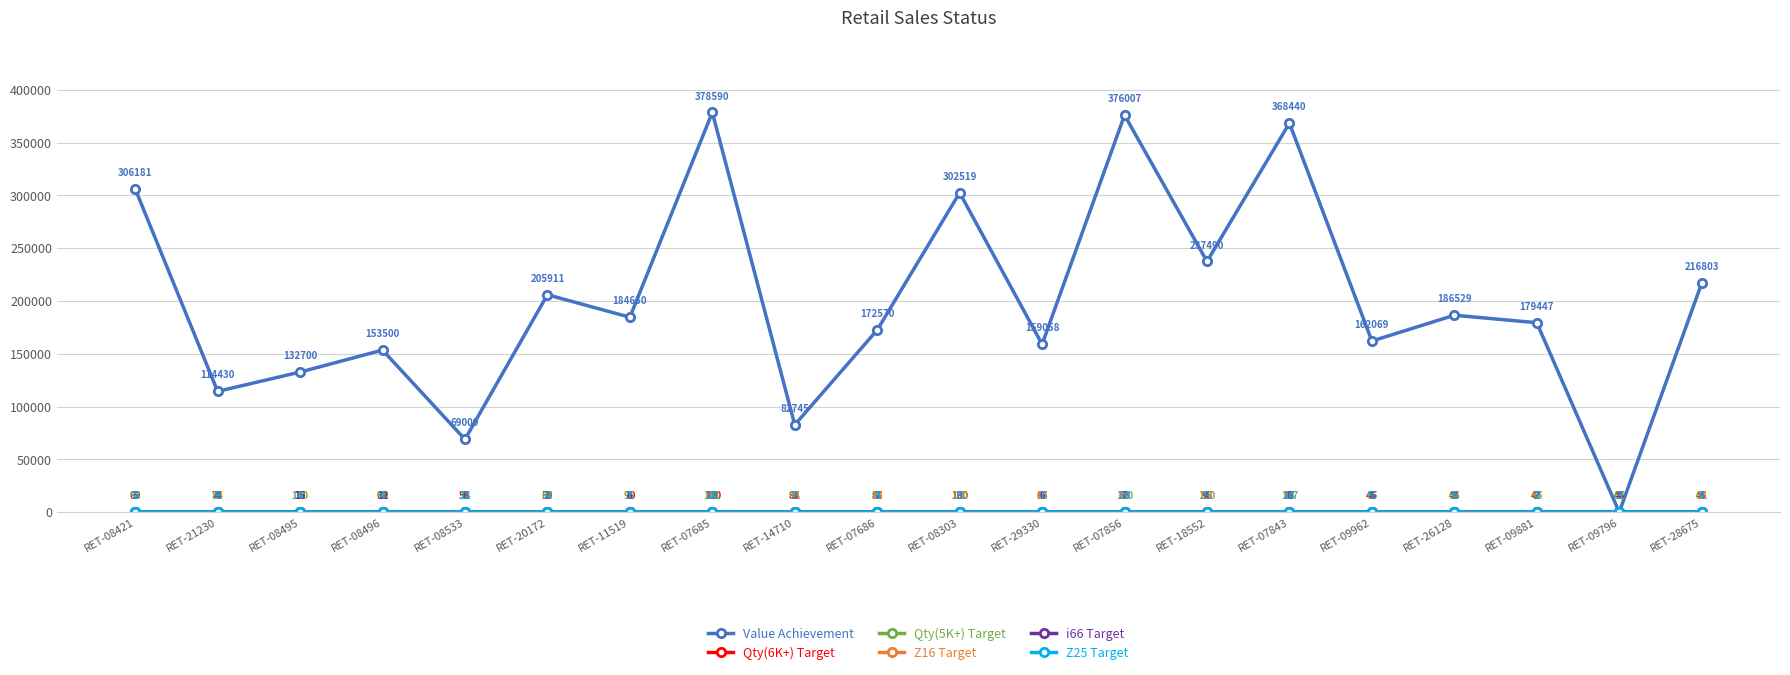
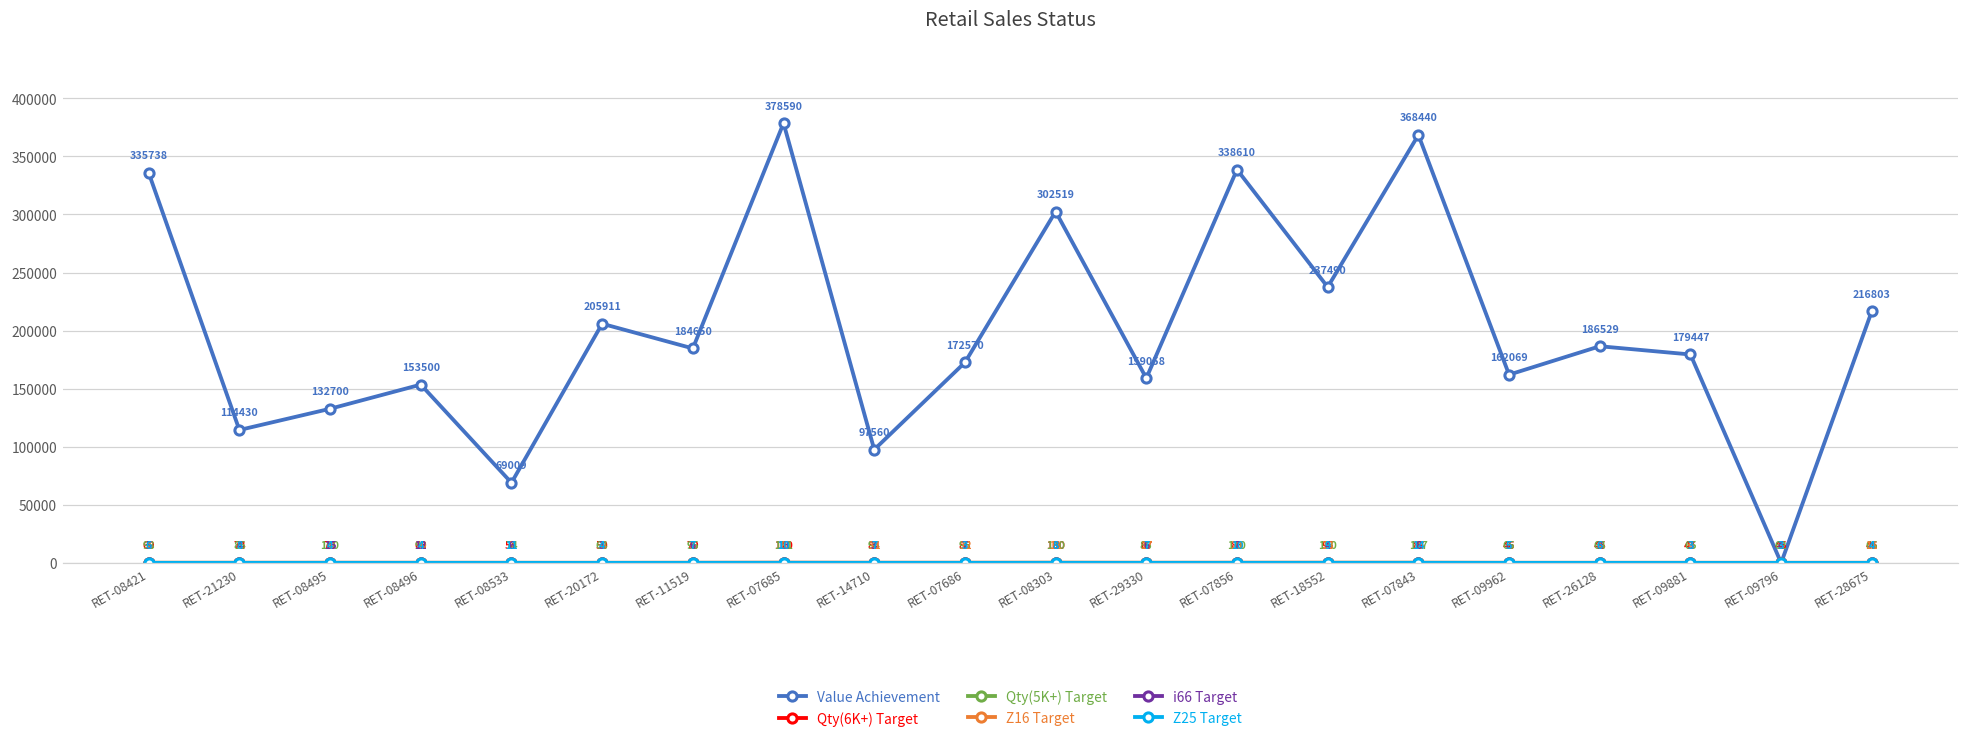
Value Achievement, RET-08421: 306181 -> 335738
Value Achievement, RET-14710: 82745 -> 97560
Value Achievement, RET-07856: 376007 -> 338610
